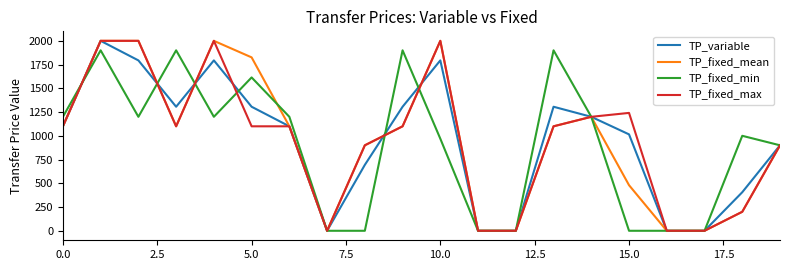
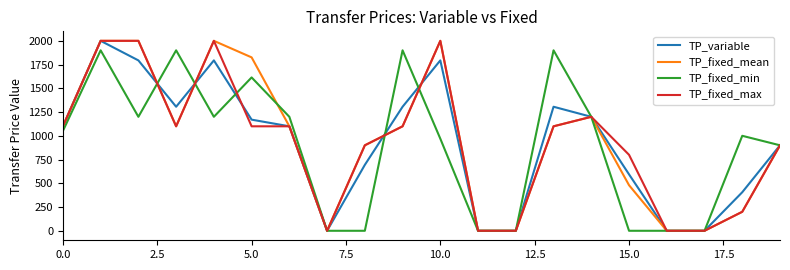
TP_fixed_min, 0.0: 1200 -> 1100
TP_variable, 5.0: 1300 -> 1200
TP_variable, 15.0: 1000 -> 600
TP_fixed_max, 15.0: 1200 -> 800
